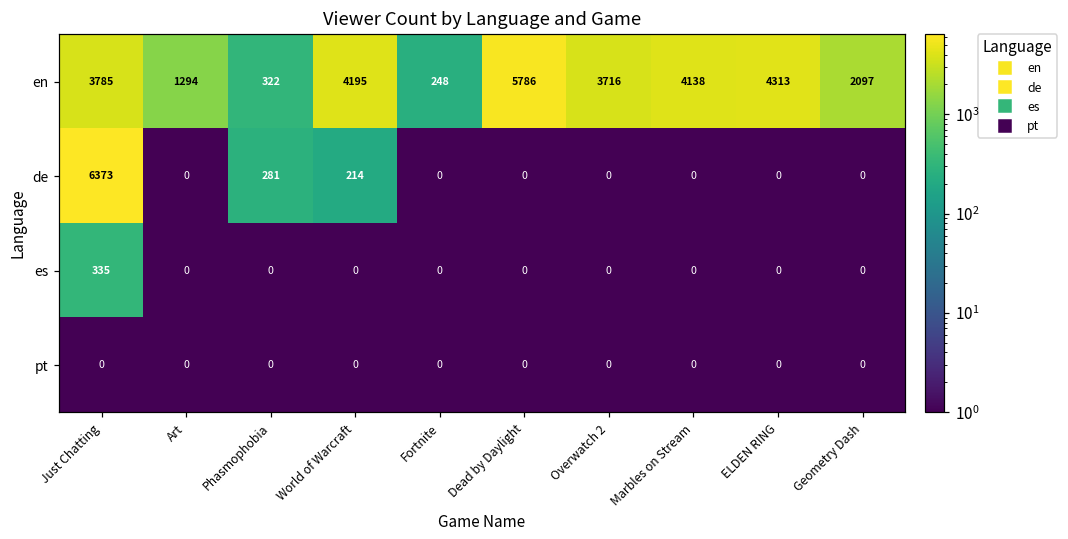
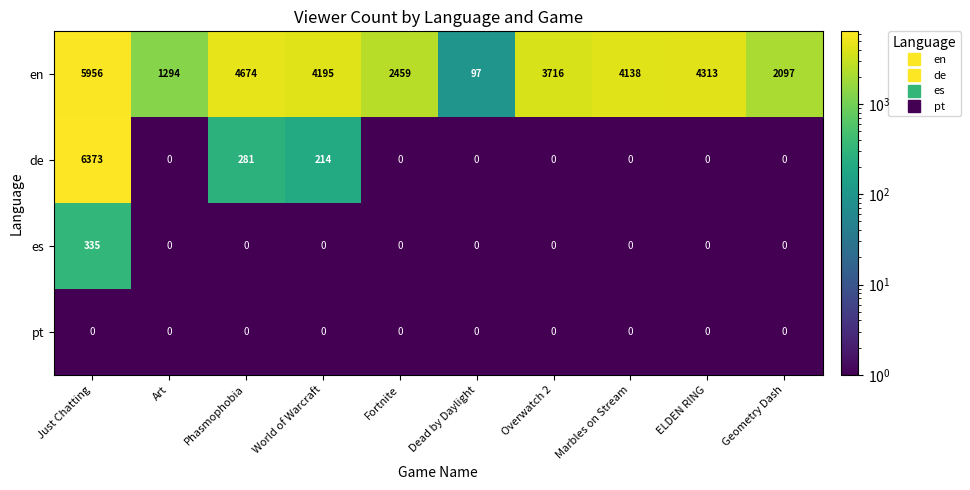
en, Just Chatting: 3785 -> 5956
en, Phasmophobia: 322 -> 4674
en, Fortnite: 248 -> 2459
en, Dead by Daylight: 5786 -> 97
